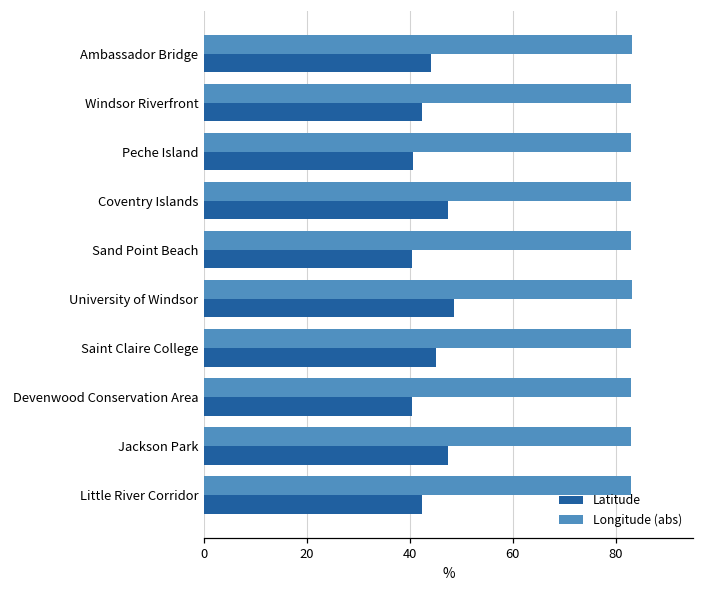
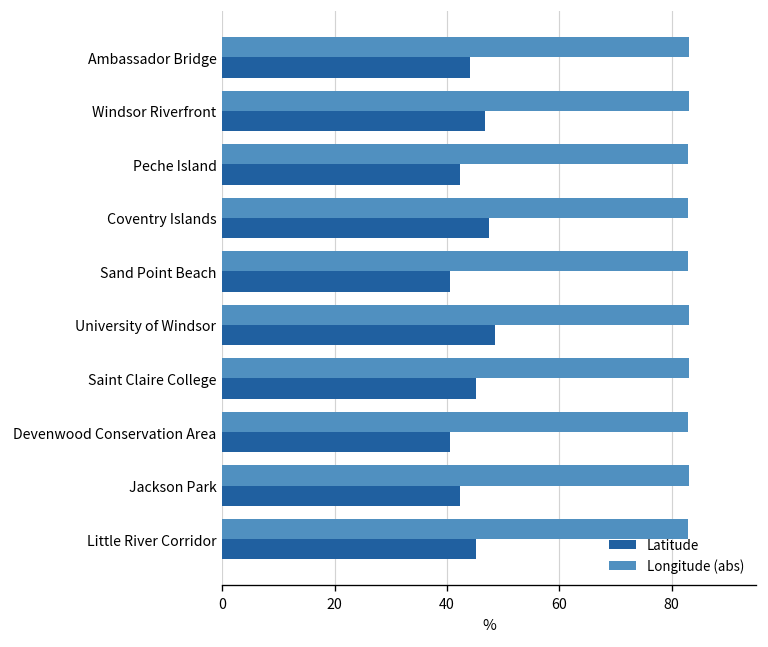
Latitude, Windsor Riverfront: 42 -> 47
Latitude, Peche Island: 41 -> 42
Latitude, Jackson Park: 47 -> 42
Latitude, Little River Corridor: 42 -> 45
